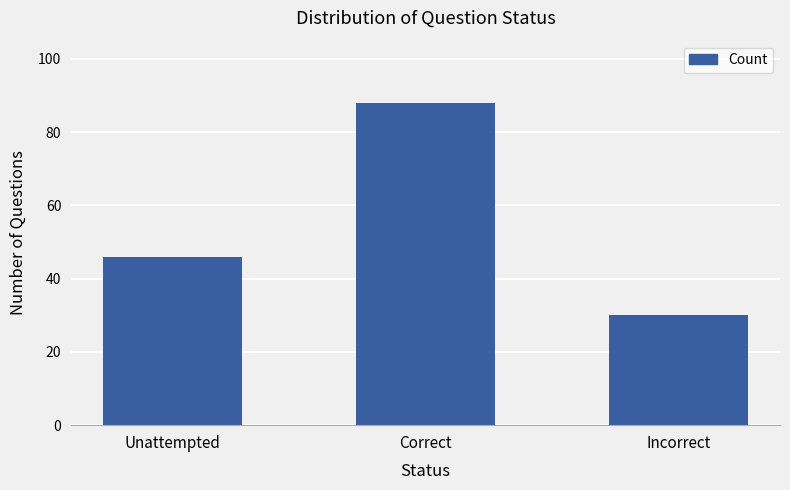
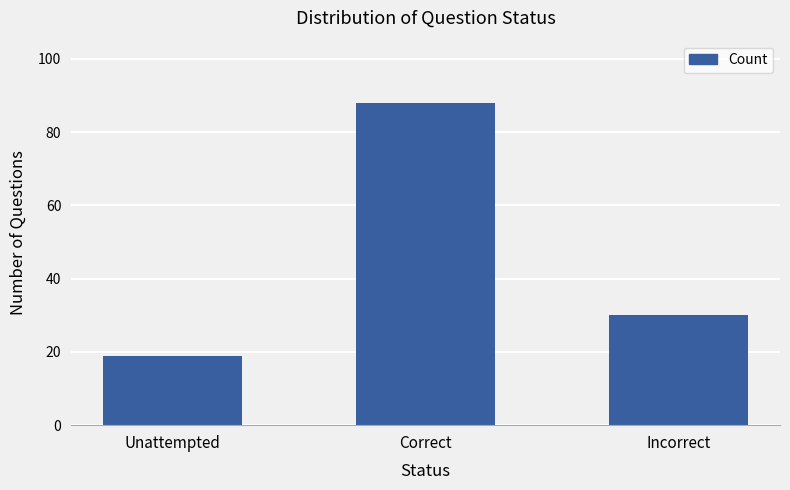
Unattempted: 46 -> 19
